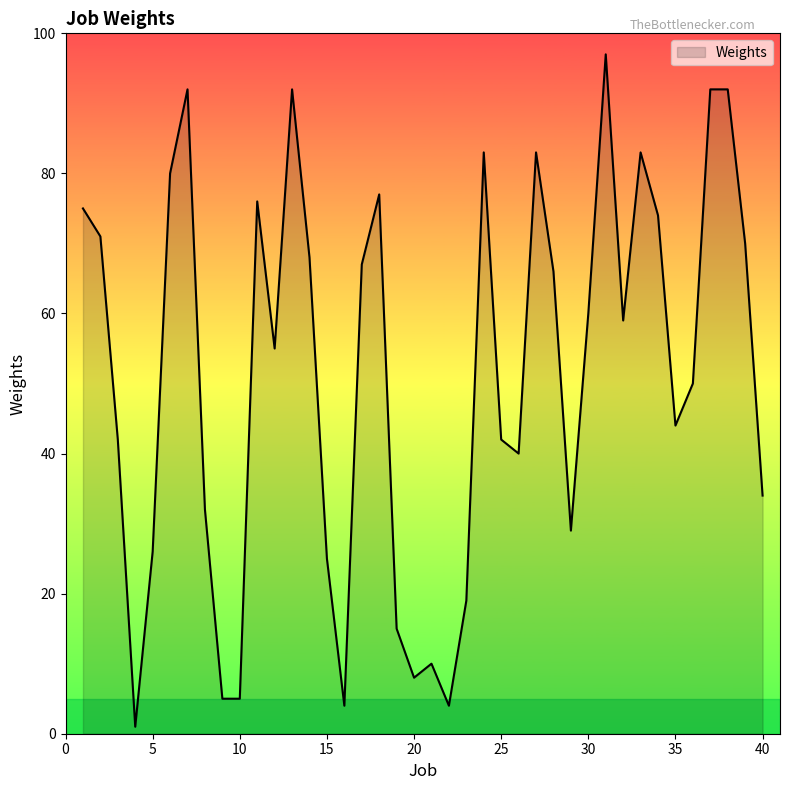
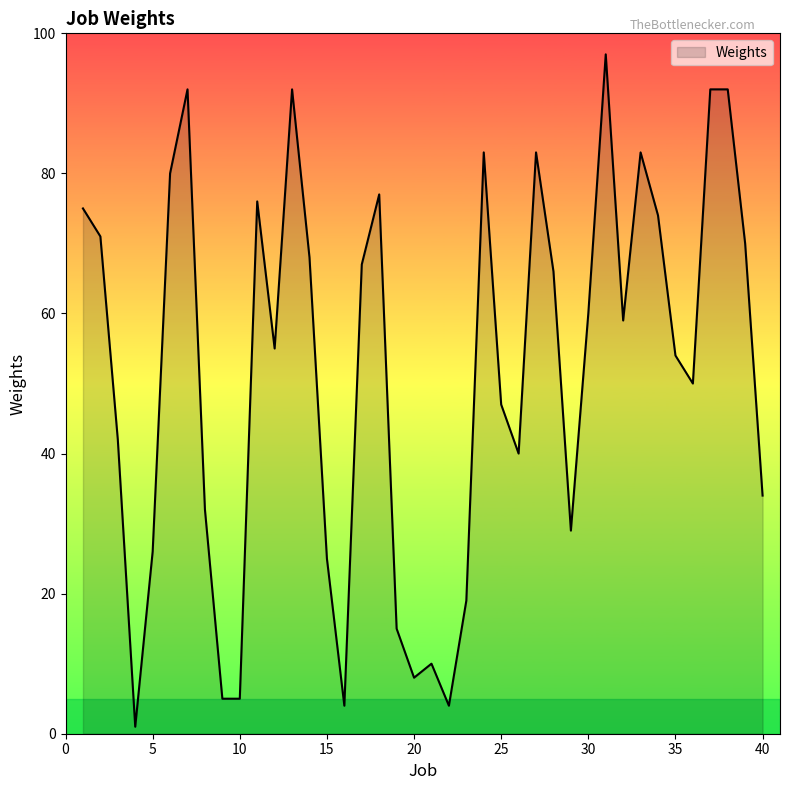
25: 42 -> 47
35: 44 -> 54
